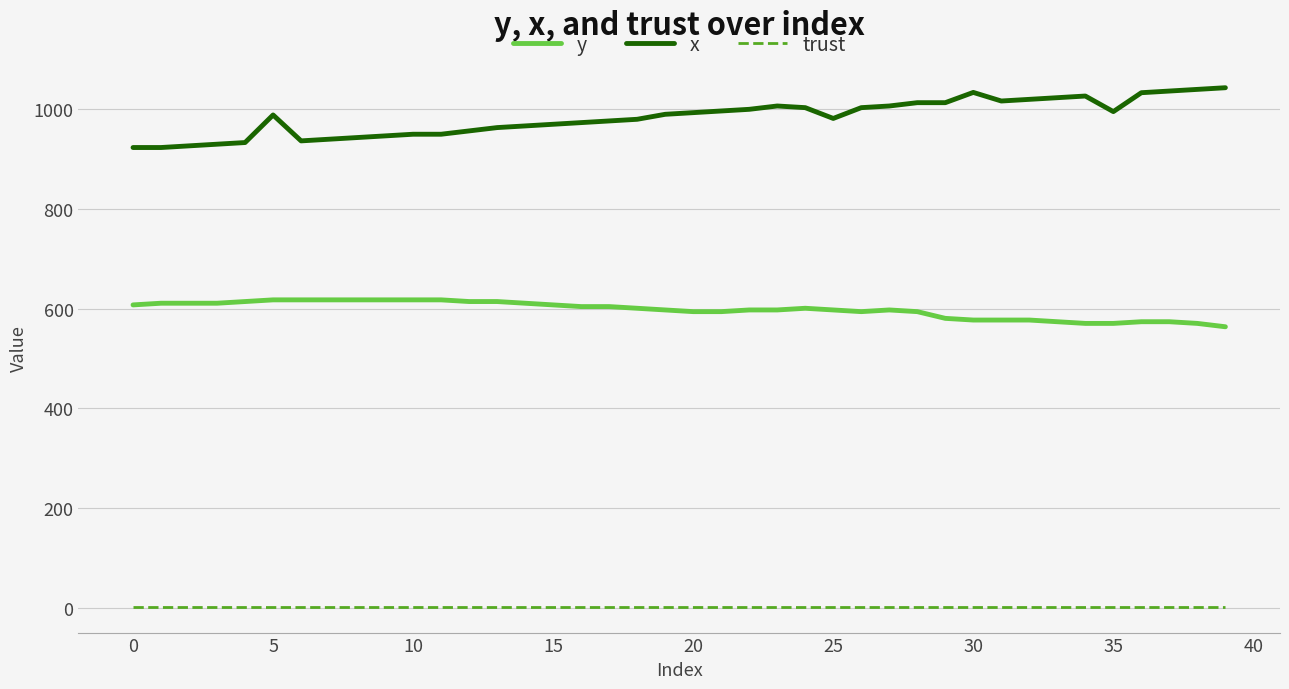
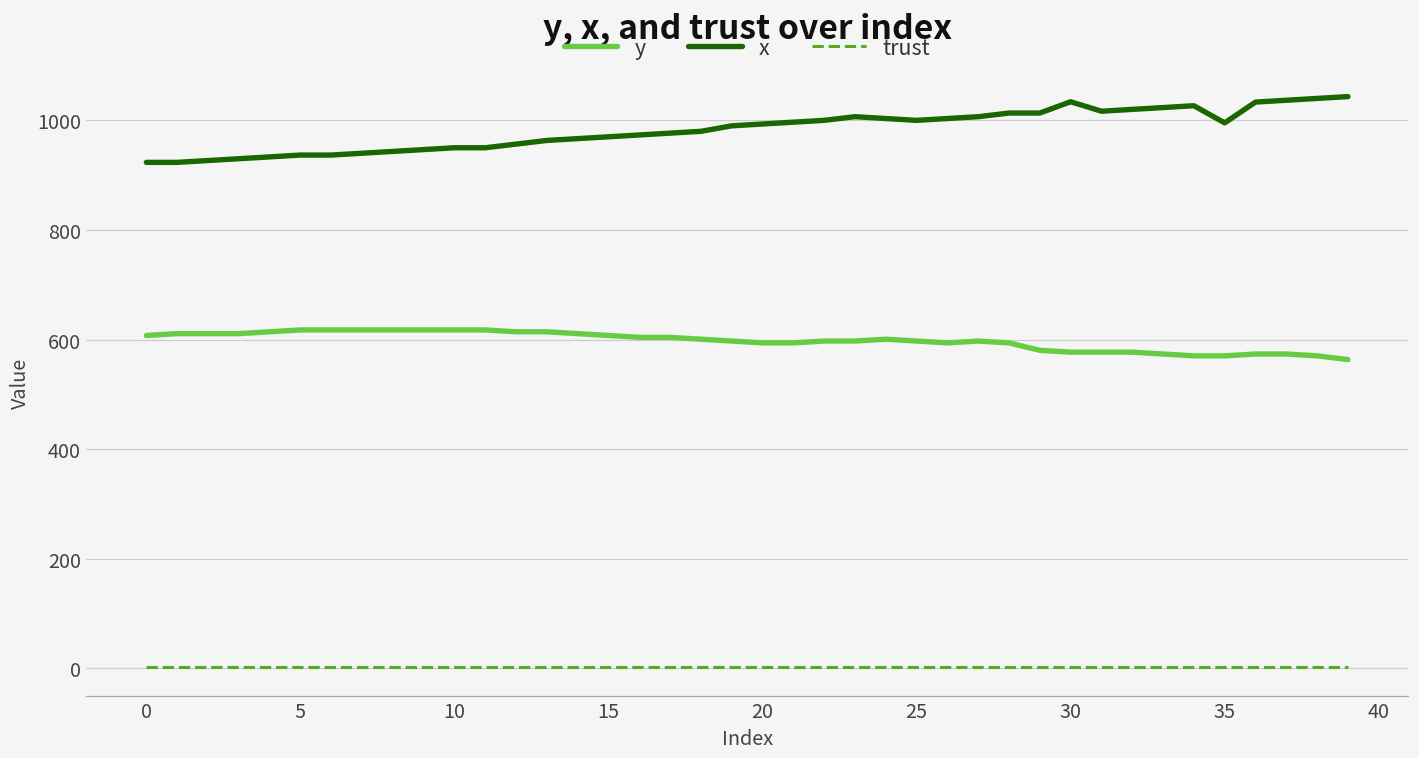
x, 5: 990 -> 940
x, 25: 980 -> 1000
